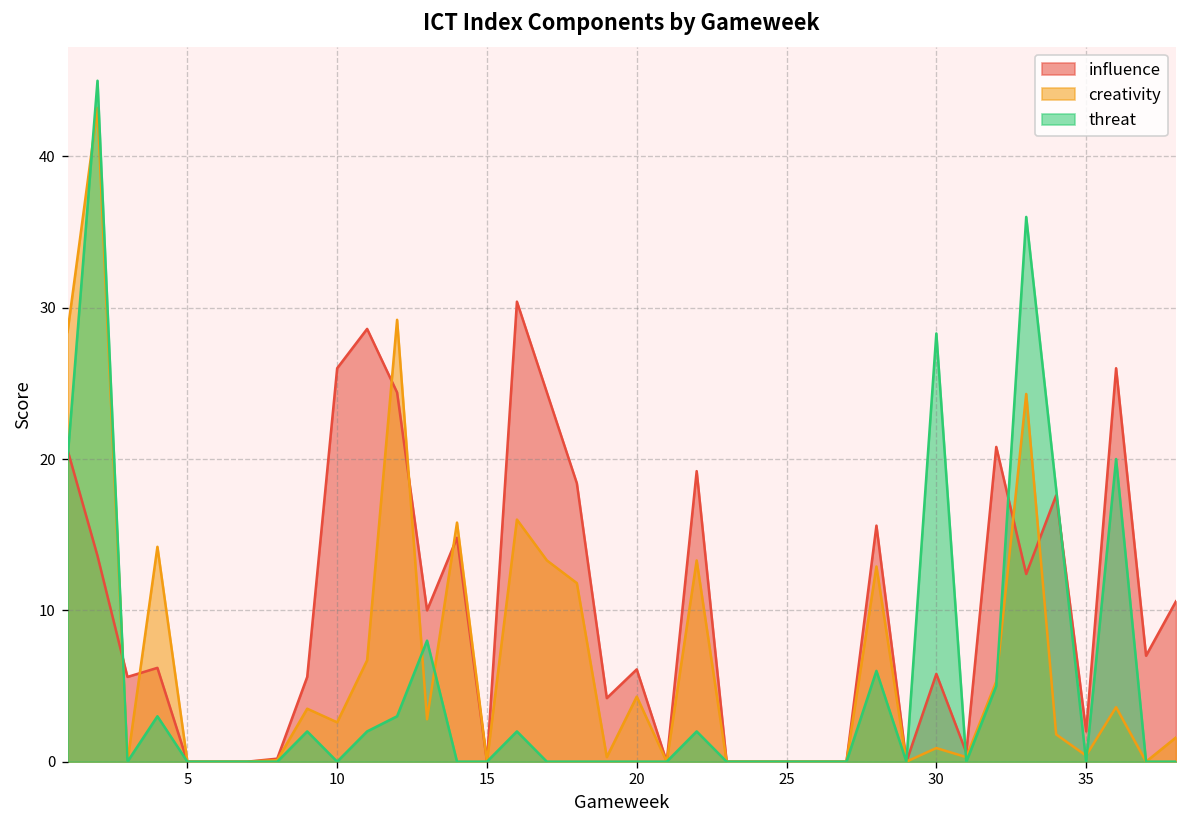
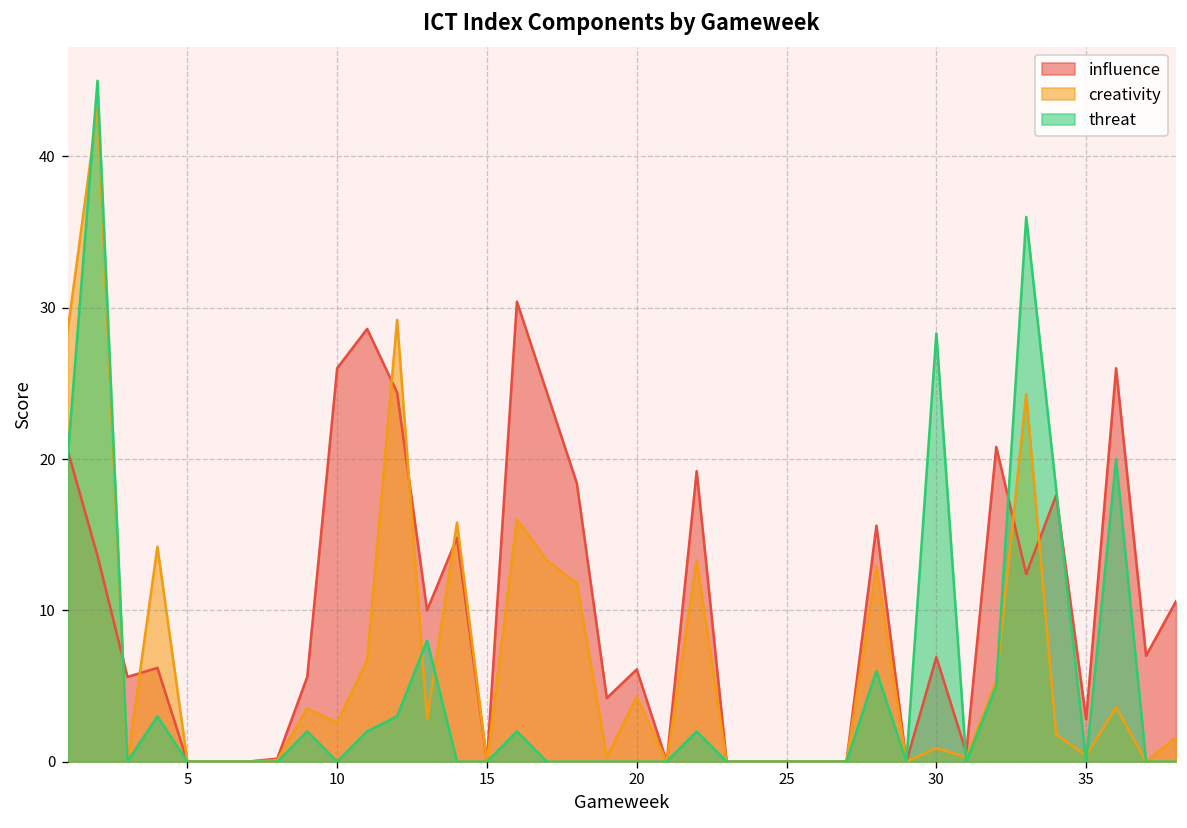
influence, 30: 5.8 -> 6.9
influence, 35: 2.0 -> 2.8
